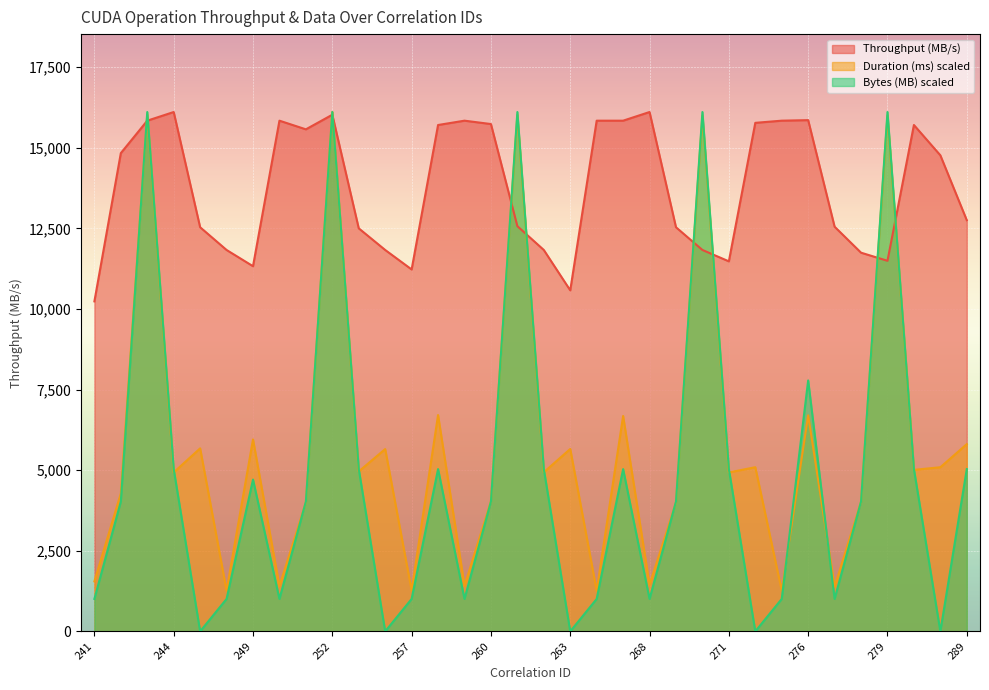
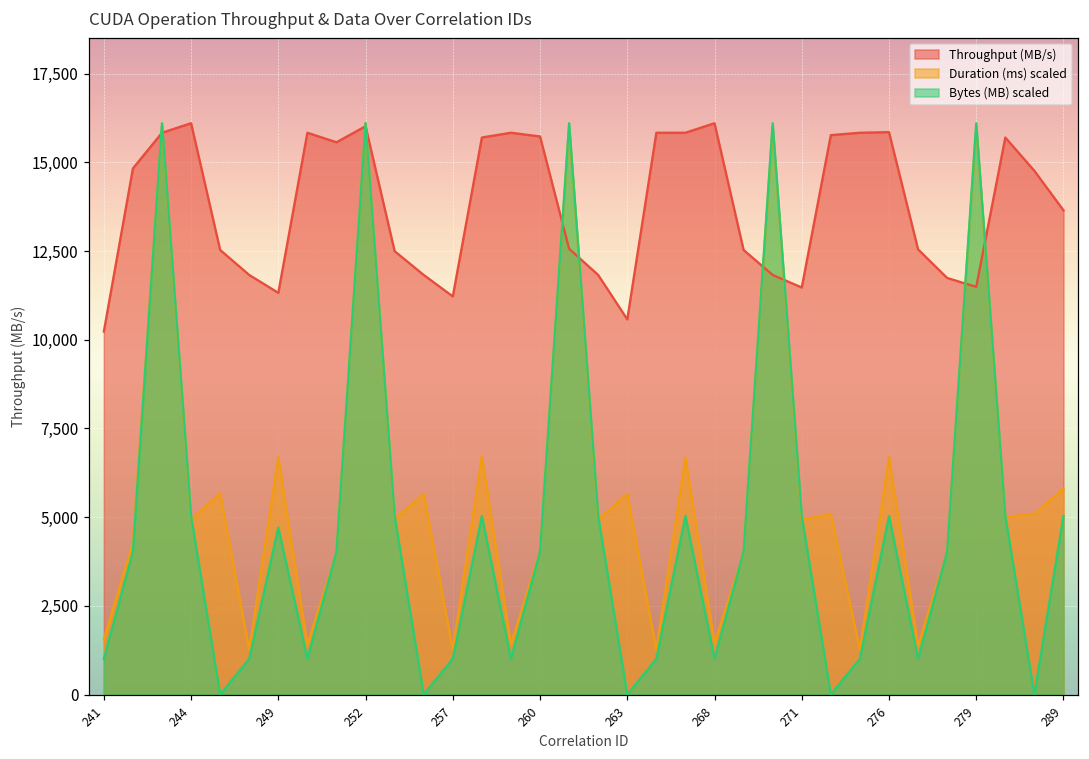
Duration (ms) scaled, 249: 6,000 -> 6,700
Bytes (MB) scaled, 276: 7,800 -> 5,000
Throughput (MB/s), 289: 12,800 -> 13,700
